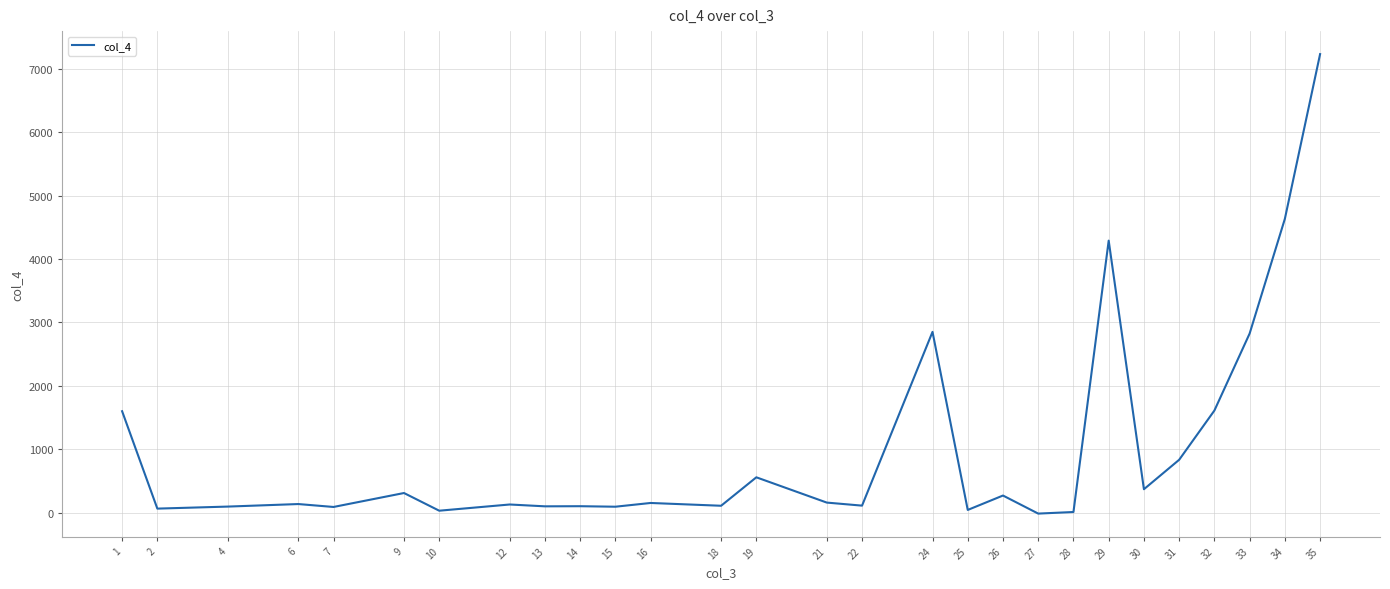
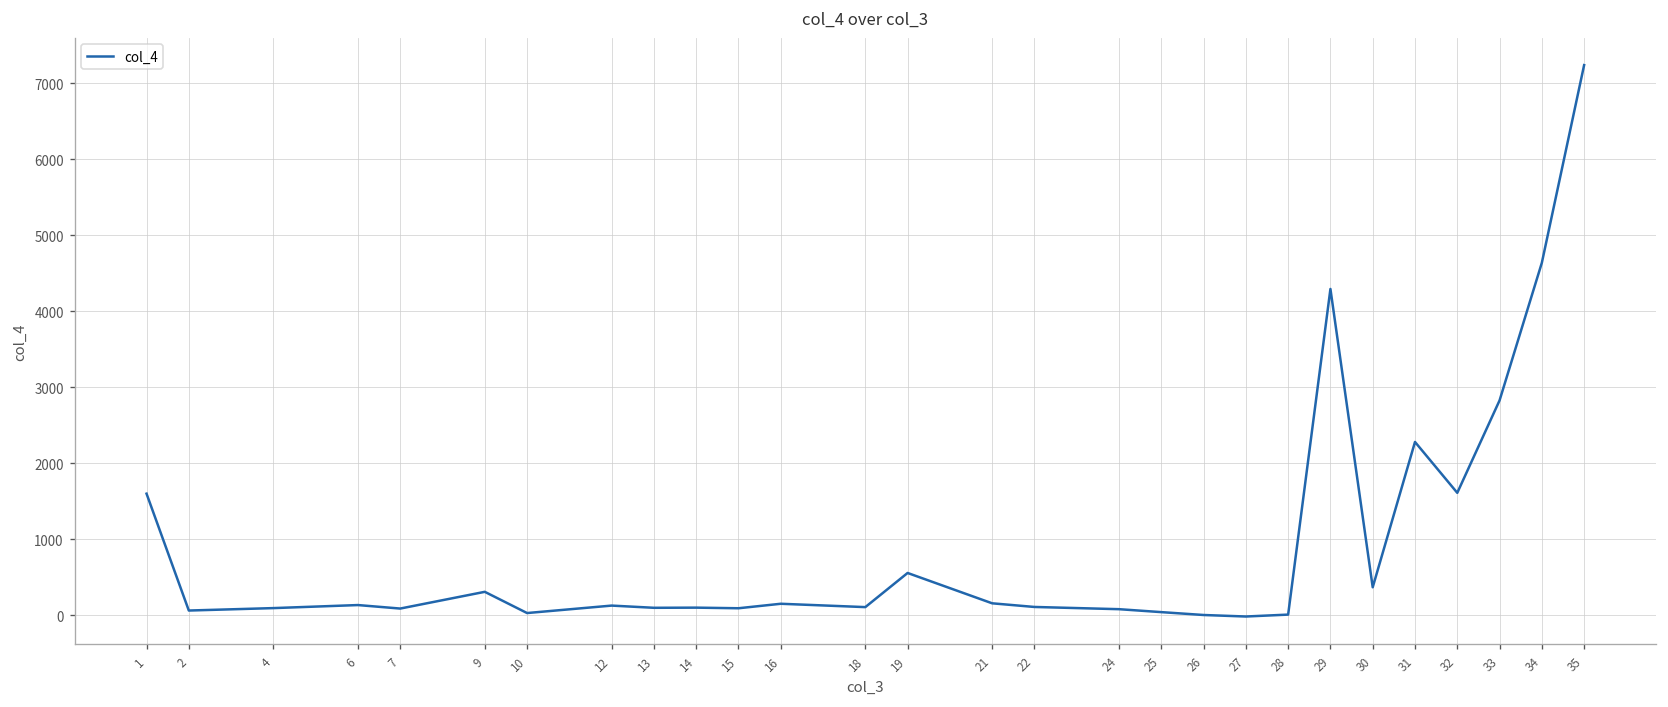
24: 2900 -> 100
26: 300 -> 0
31: 800 -> 2300
